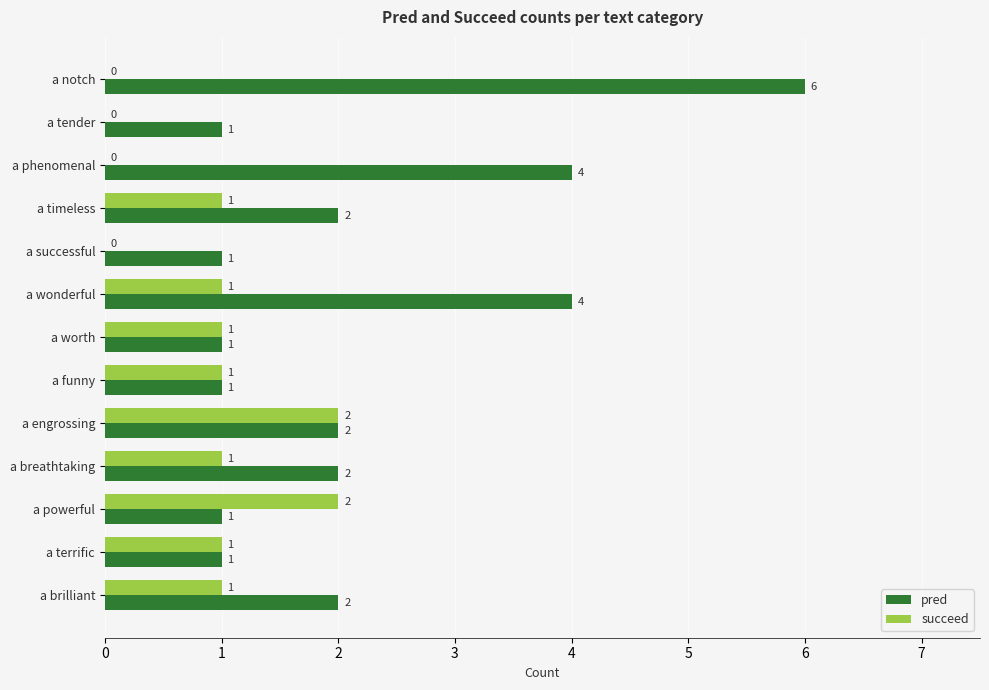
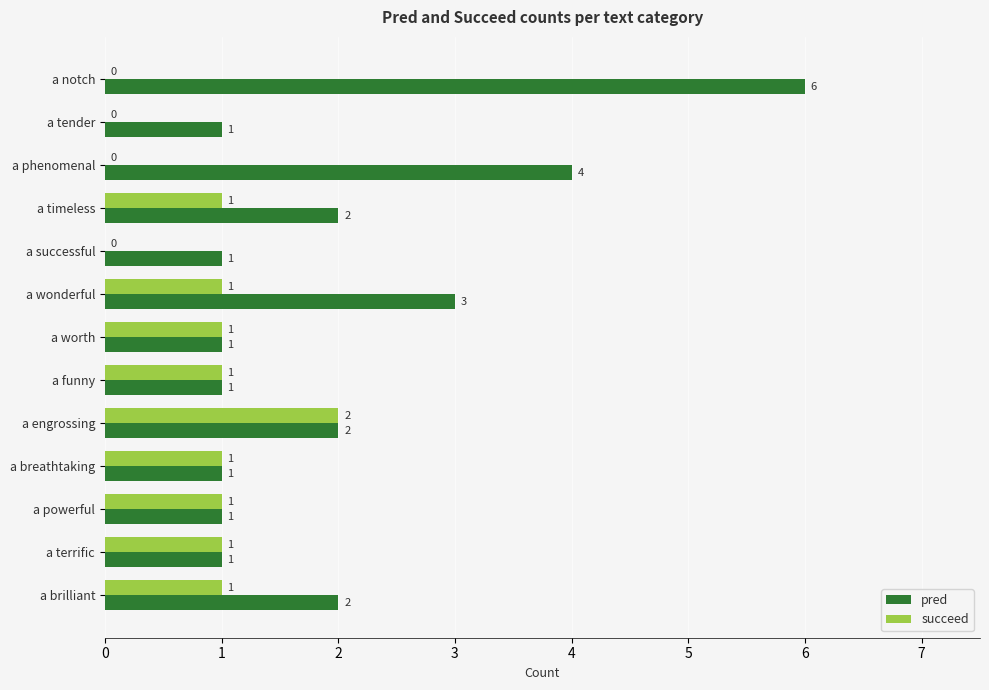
pred, a wonderful: 4 -> 3
pred, a breathtaking: 2 -> 1
succeed, a powerful: 2 -> 1
